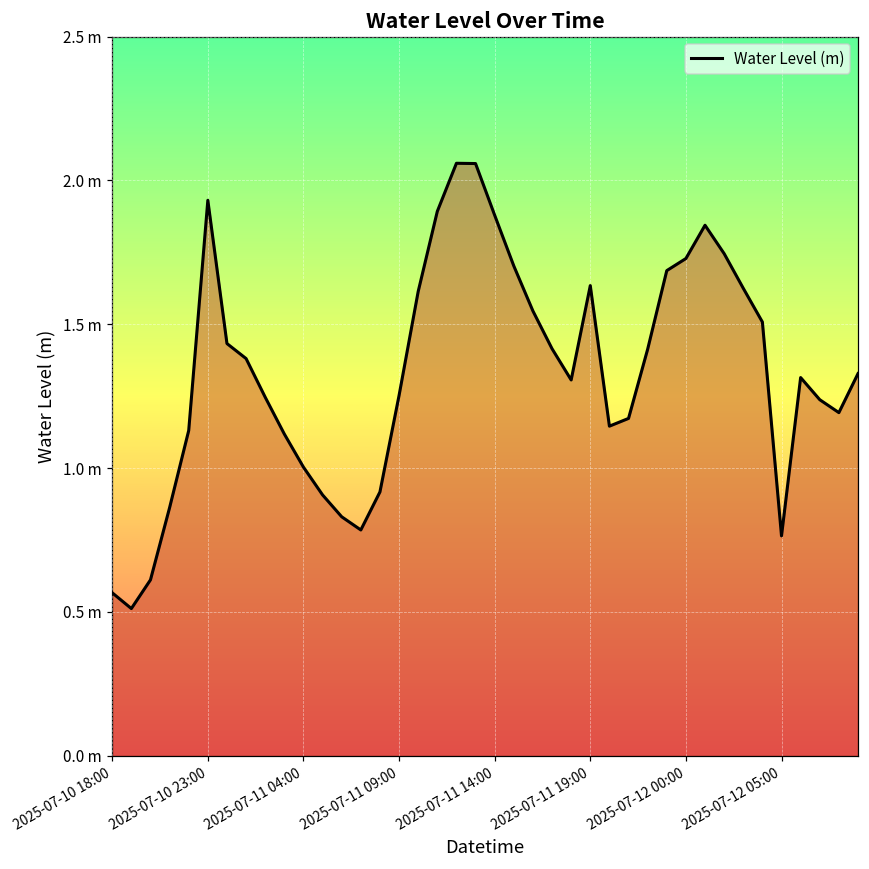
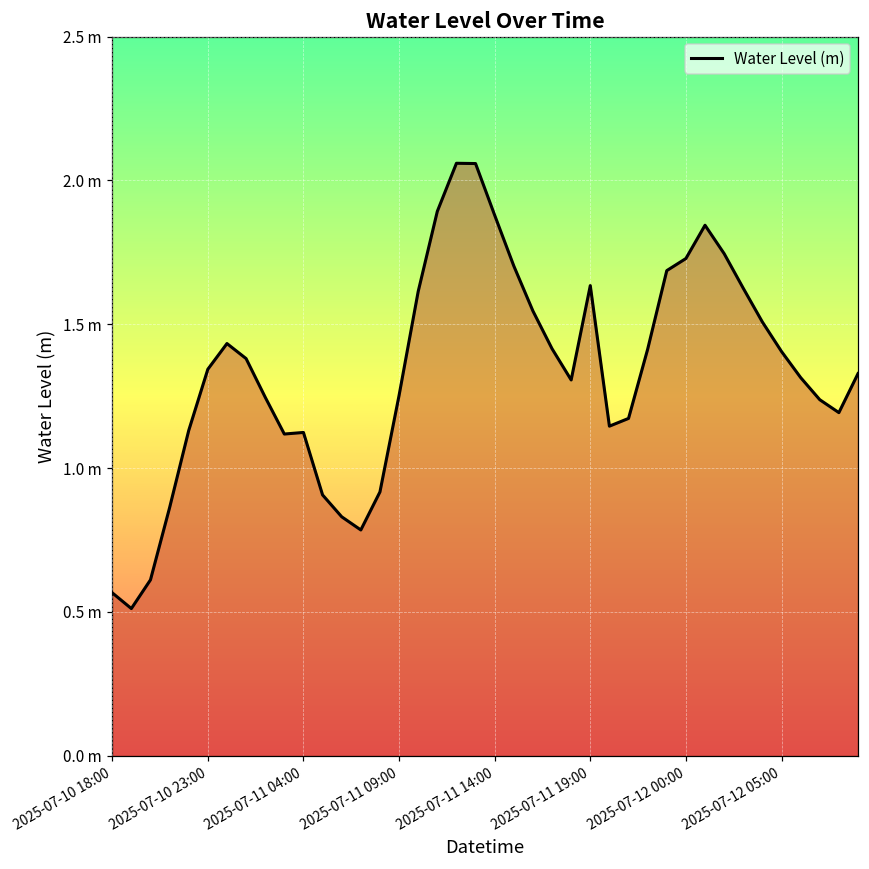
2025-07-10 23:00: 1.93 m -> 1.34 m
2025-07-11 04:00: 1.00 m -> 1.12 m
2025-07-12 05:00: 0.76 m -> 1.41 m
